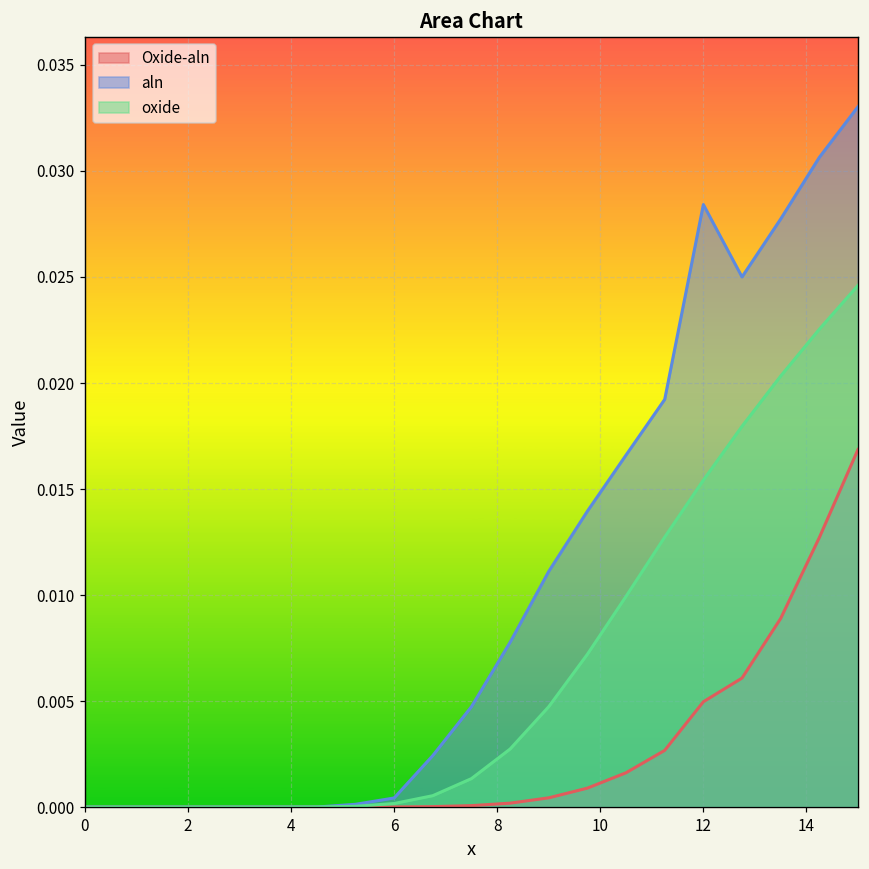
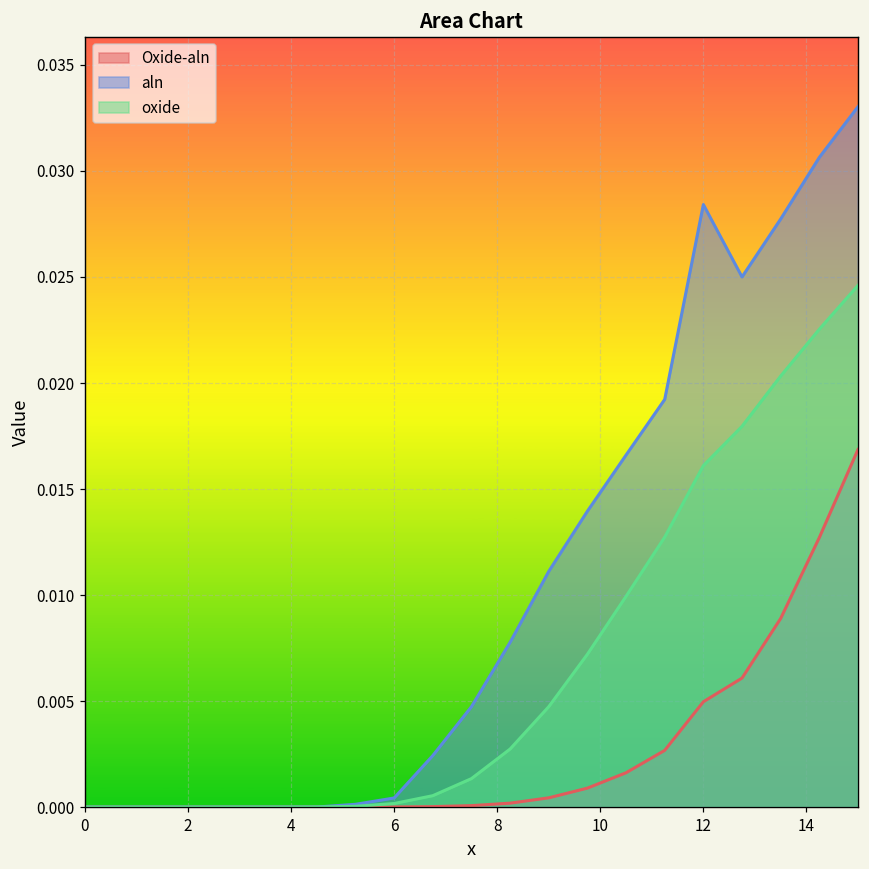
oxide, 12: 0.0154 -> 0.0161
